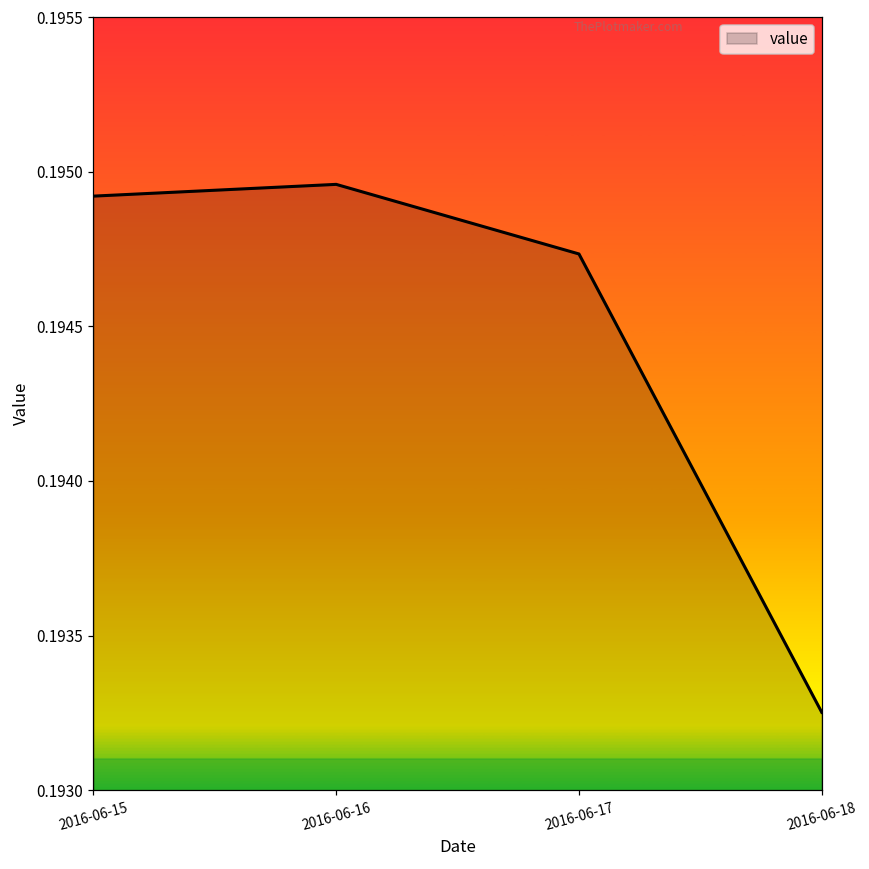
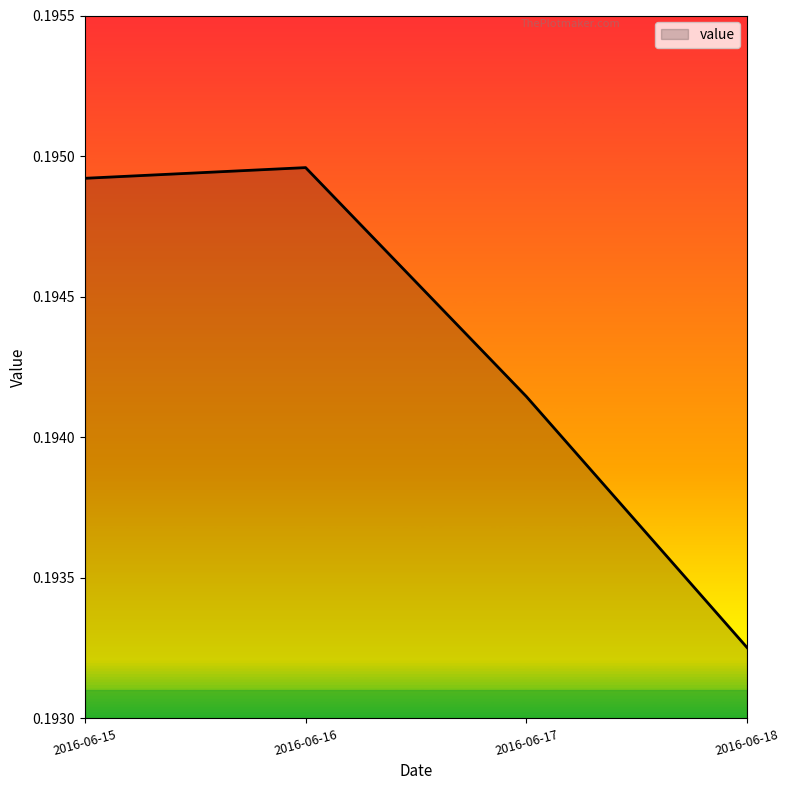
2016-06-17: 0.19473 -> 0.19415
